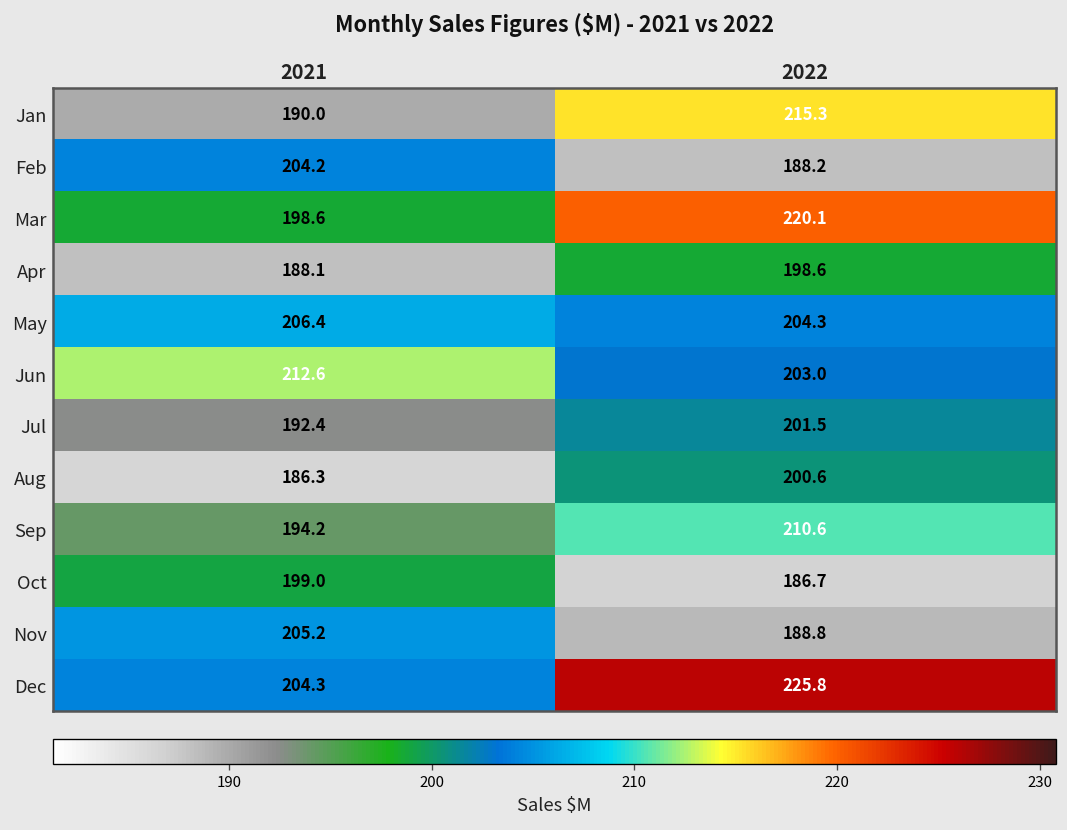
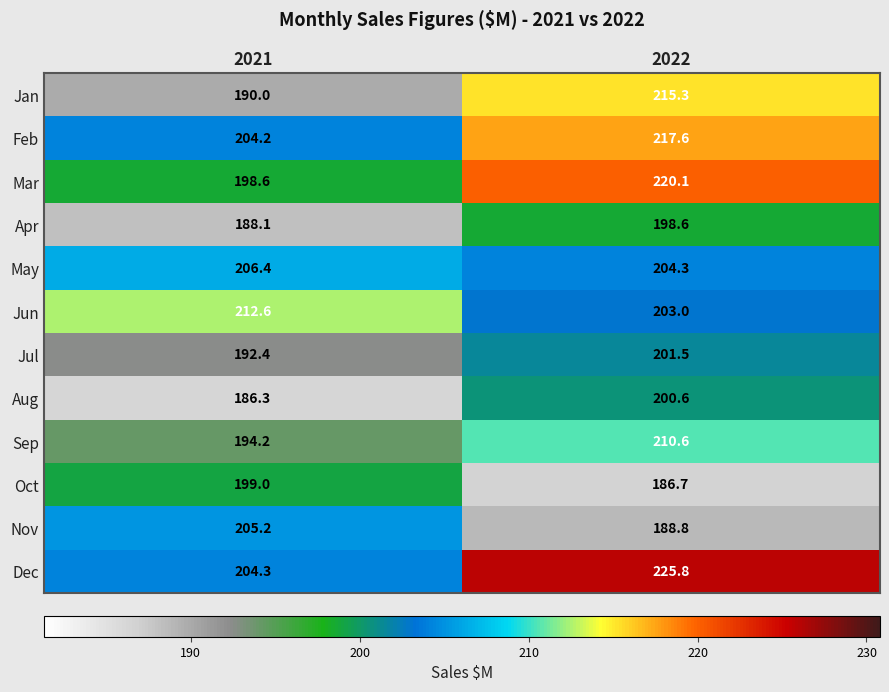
Feb, 2022: 188.2 -> 217.6
